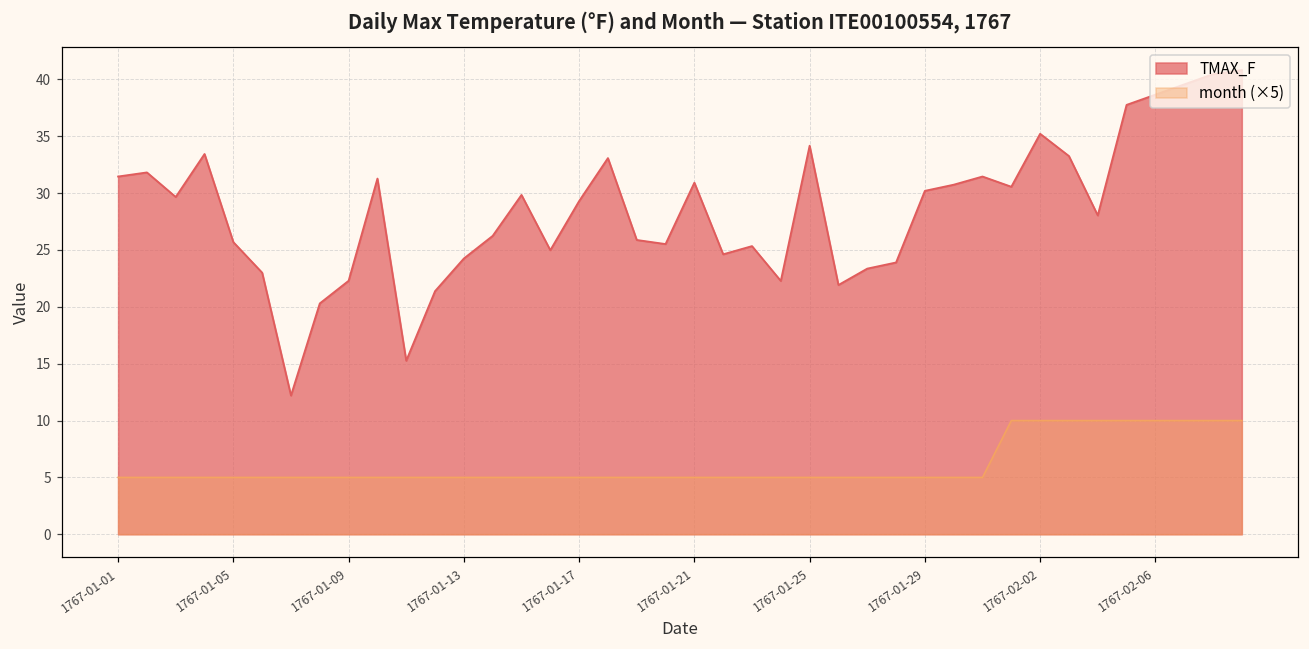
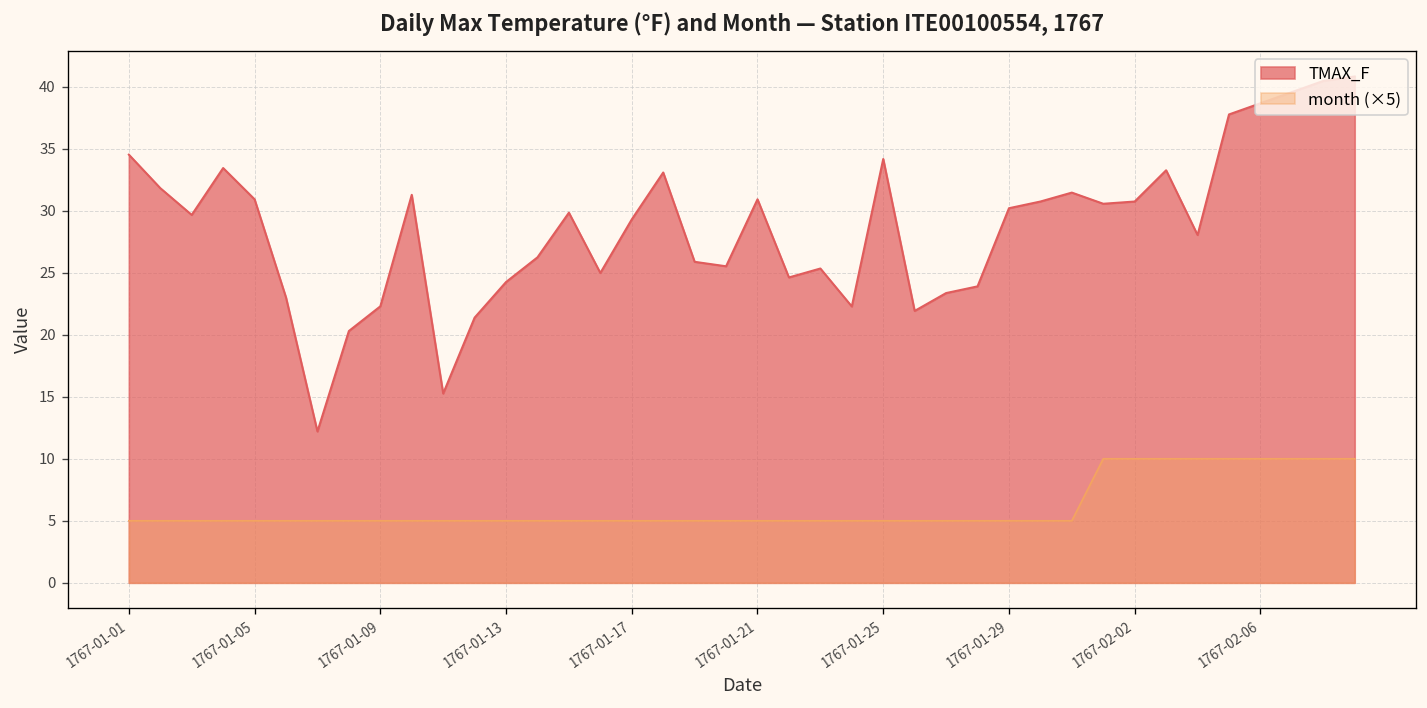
TMAX_F, 1767-01-01: 31.5 -> 34.5
TMAX_F, 1767-01-05: 25.7 -> 30.9
TMAX_F, 1767-02-02: 35.2 -> 30.7
